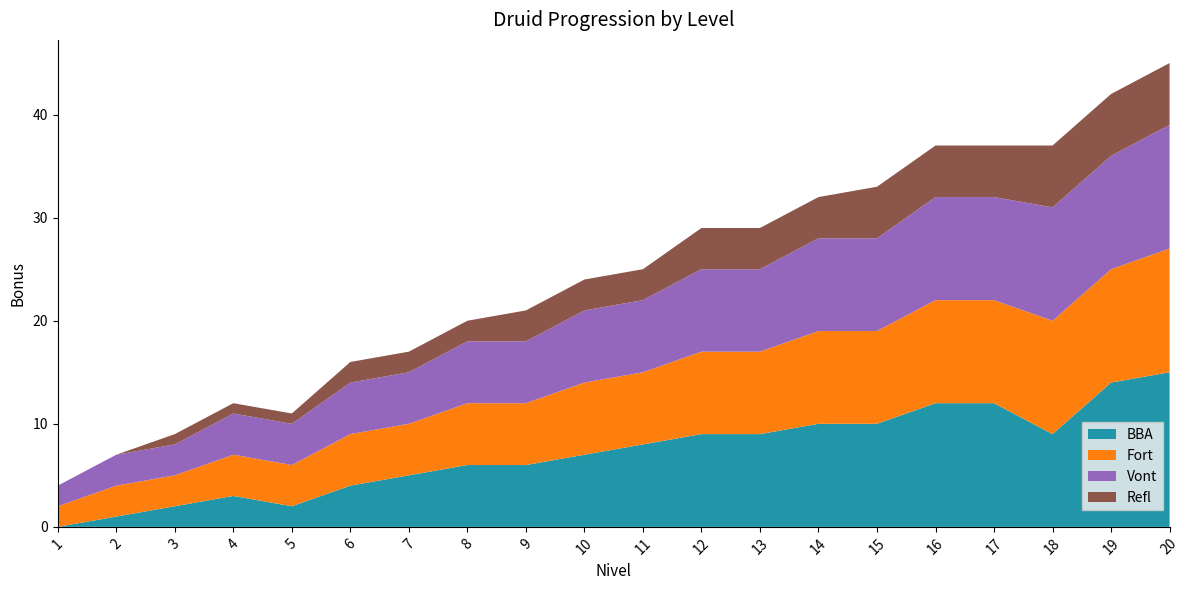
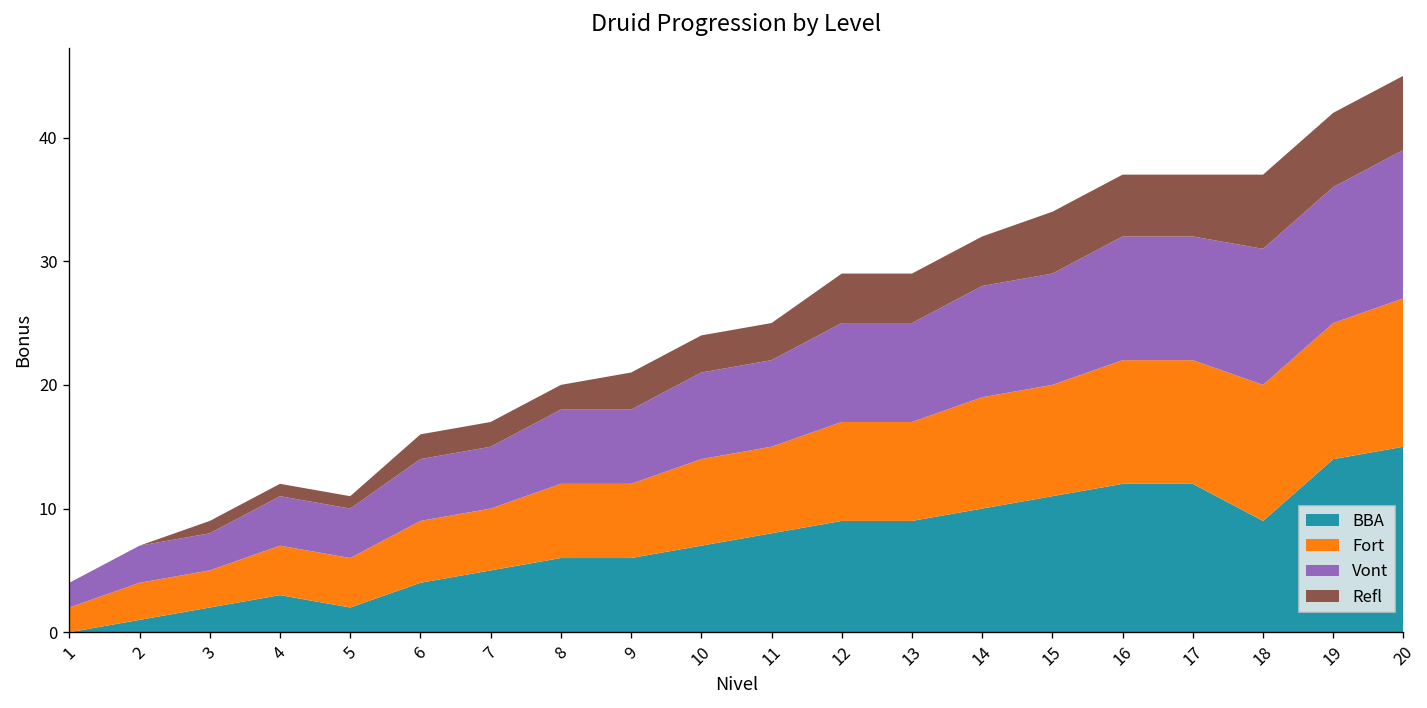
BBA, 15: 10 -> 11
